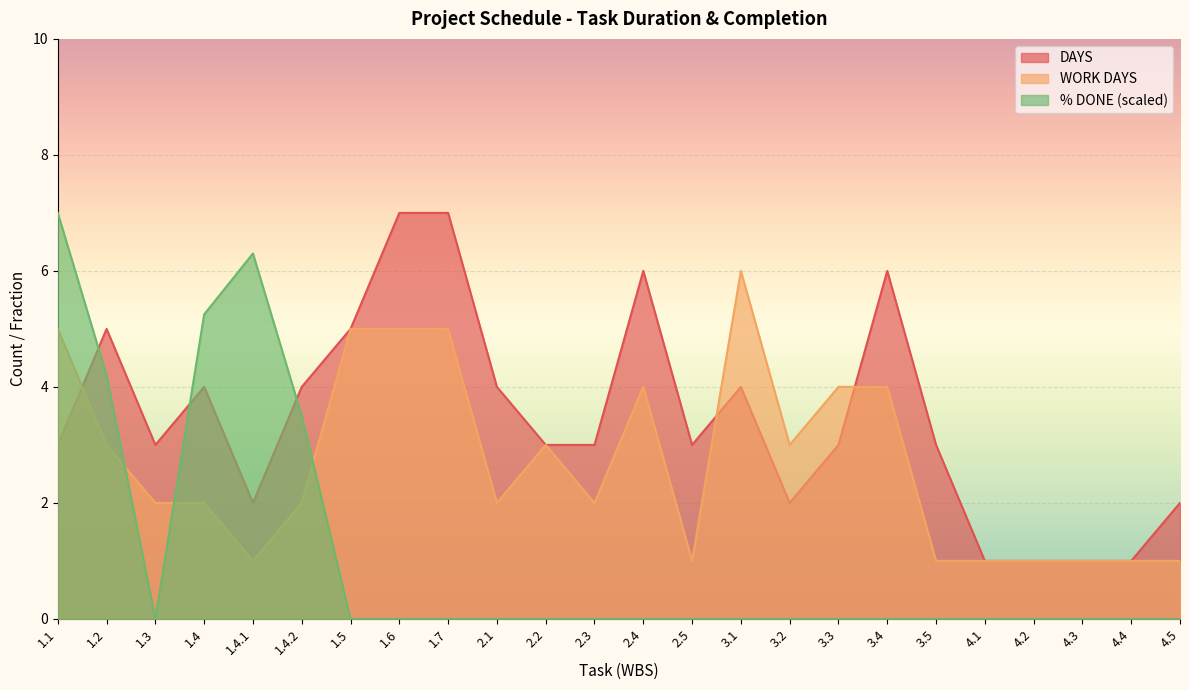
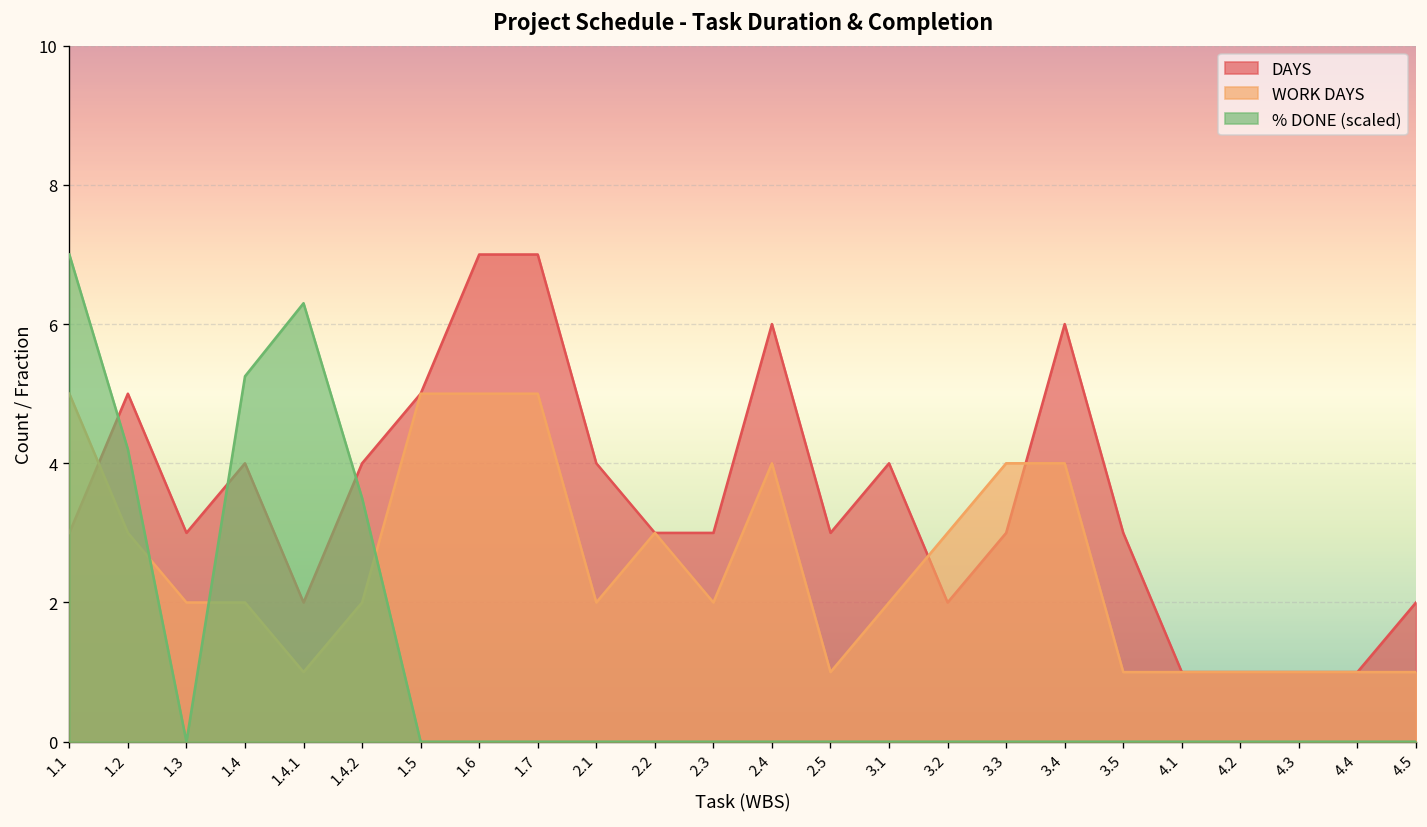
WORK DAYS, 3.1: 6 -> 2
